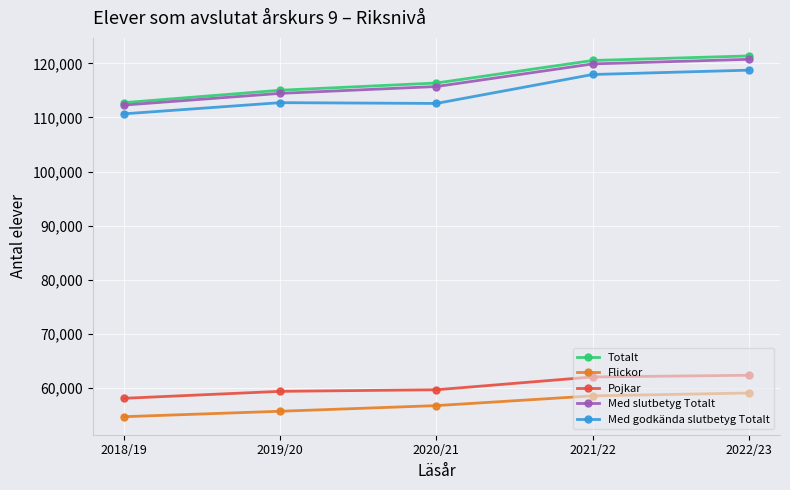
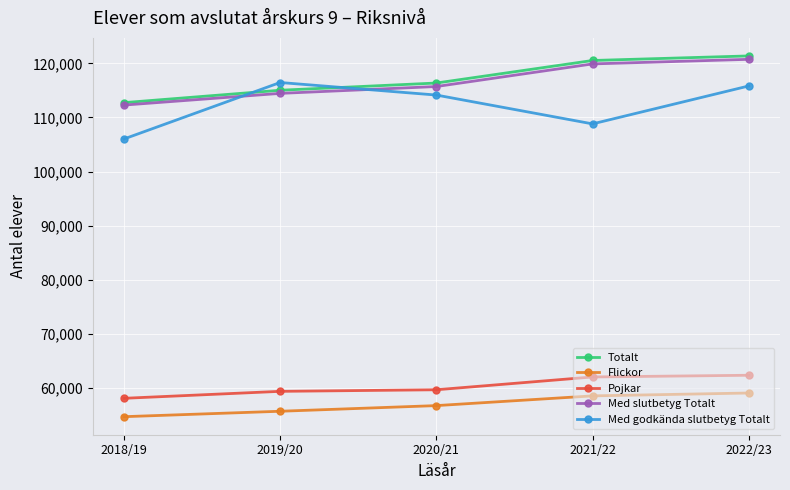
Med godkända slutbetyg Totalt, 2018/19: 111,000 -> 106,000
Med godkända slutbetyg Totalt, 2019/20: 113,000 -> 116,000
Med godkända slutbetyg Totalt, 2020/21: 113,000 -> 114,000
Med godkända slutbetyg Totalt, 2021/22: 118,000 -> 109,000
Med godkända slutbetyg Totalt, 2022/23: 119,000 -> 116,000
